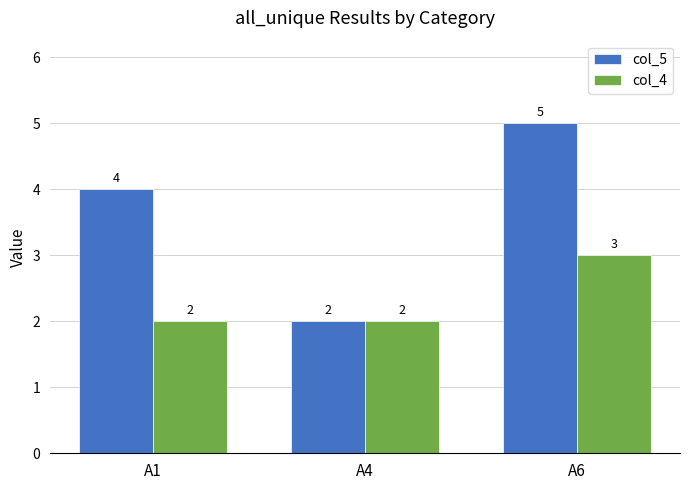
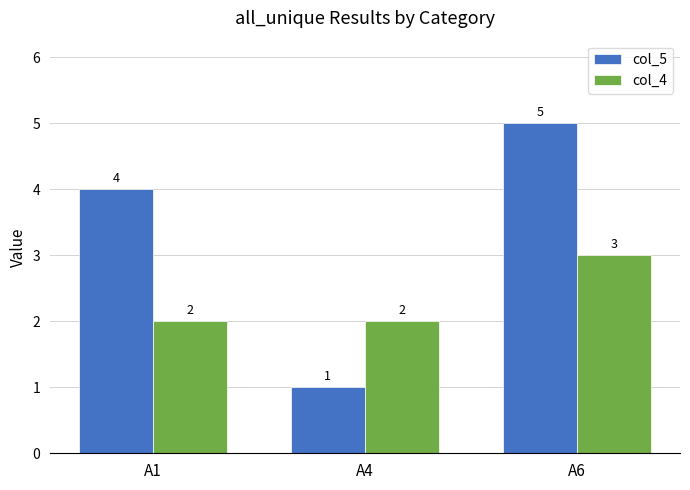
col_5, A4: 2 -> 1
